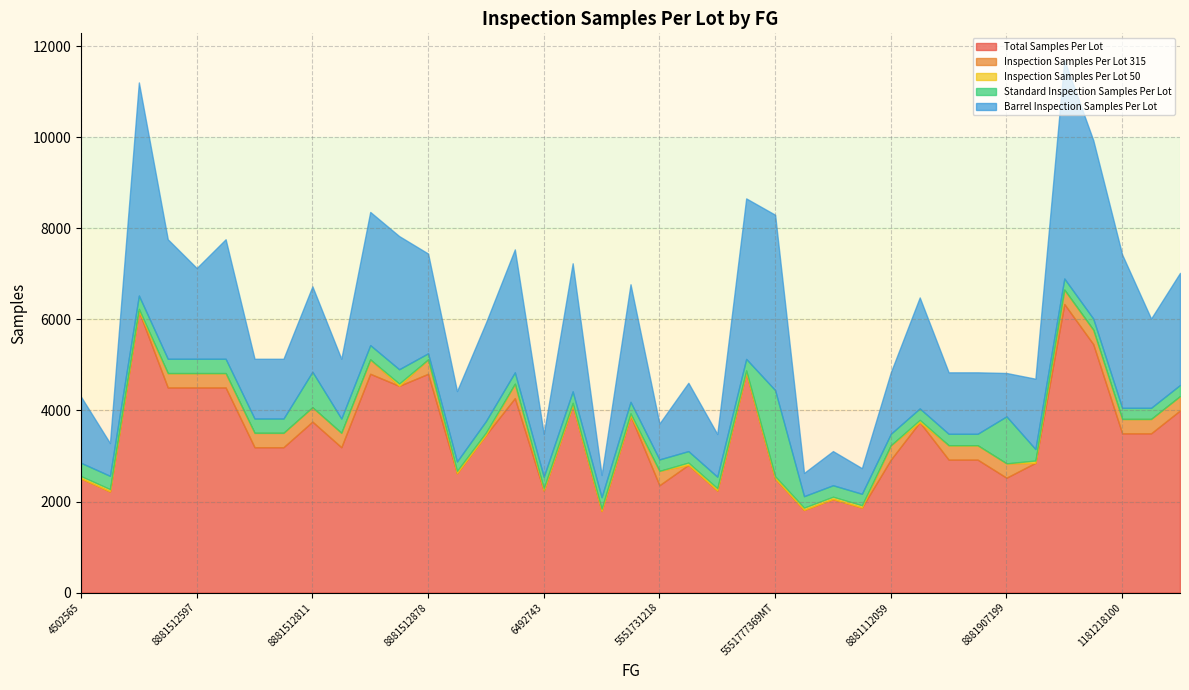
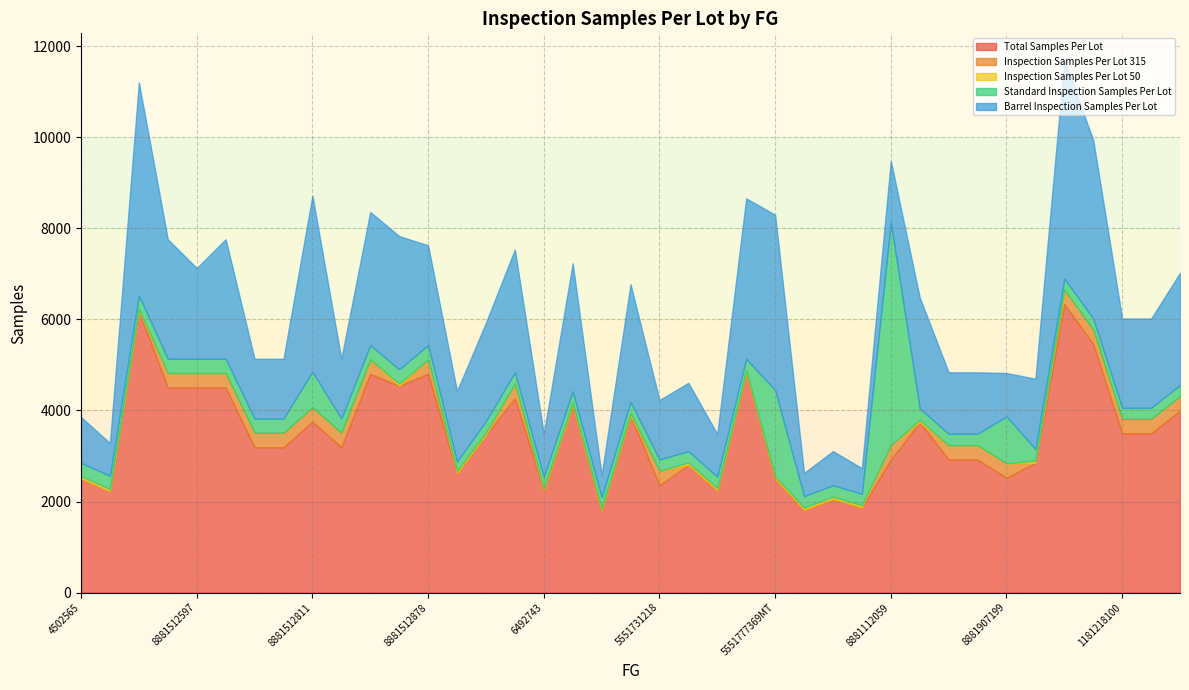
Barrel Inspection Samples Per Lot, 4502565: 1500 -> 1000
Barrel Inspection Samples Per Lot, 8881512811: 1900 -> 3900
Standard Inspection Samples Per Lot, 8881512878: 100 -> 300
Barrel Inspection Samples Per Lot, 5551731218: 800 -> 1300
Standard Inspection Samples Per Lot, 8881112059: 300 -> 4900
Barrel Inspection Samples Per Lot, 1181218100: 3400 -> 2000
